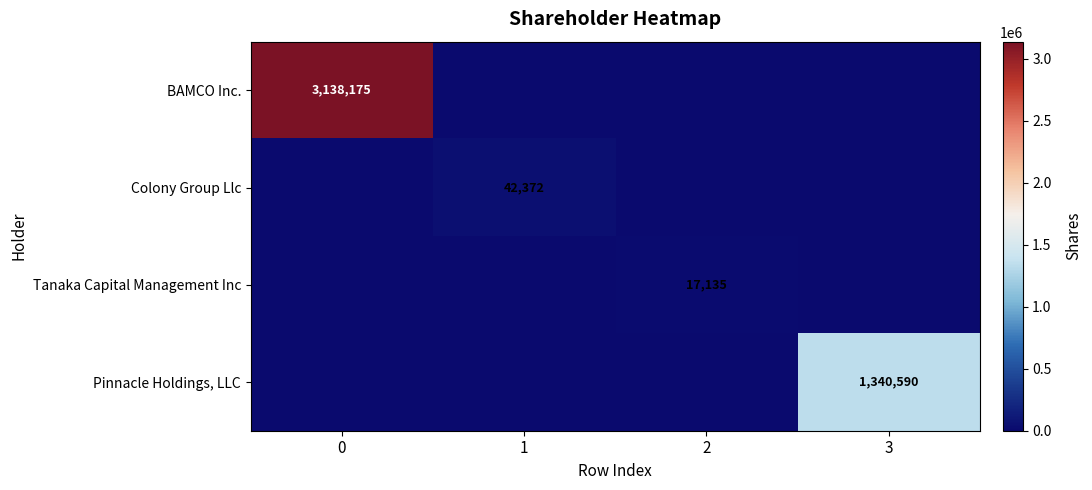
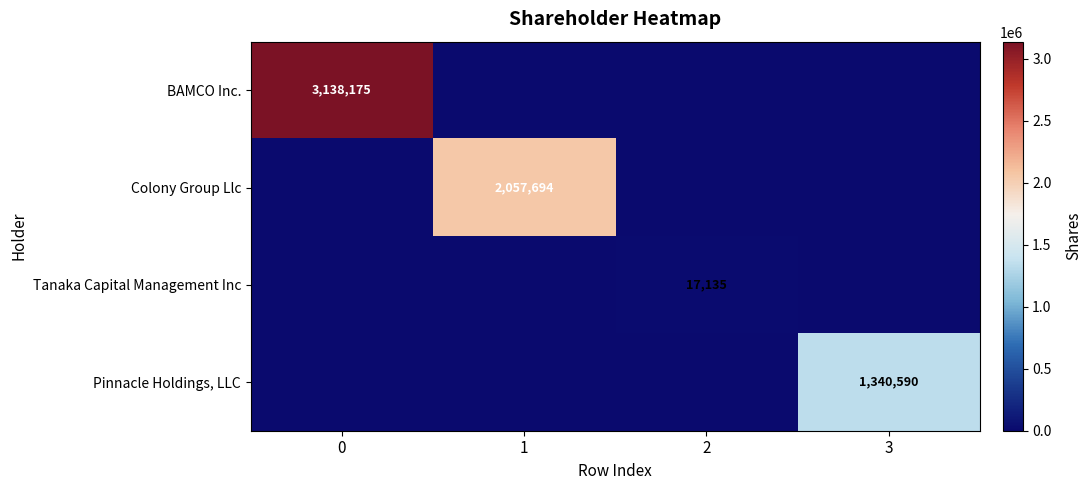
Colony Group Llc, 1: 42,372 -> 2,057,694
